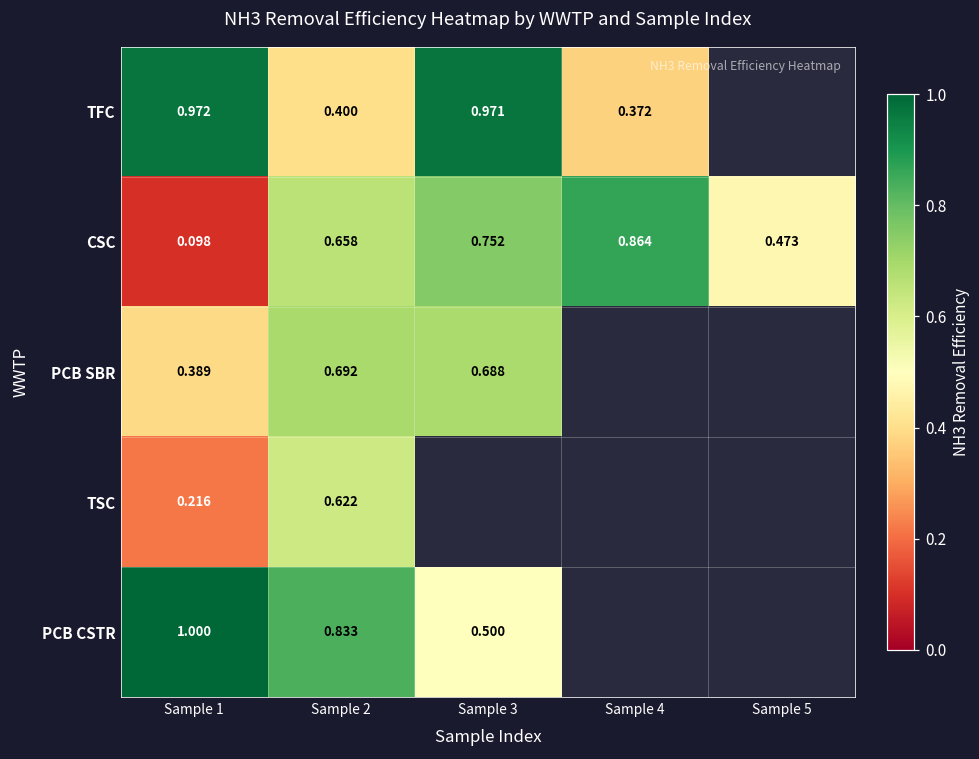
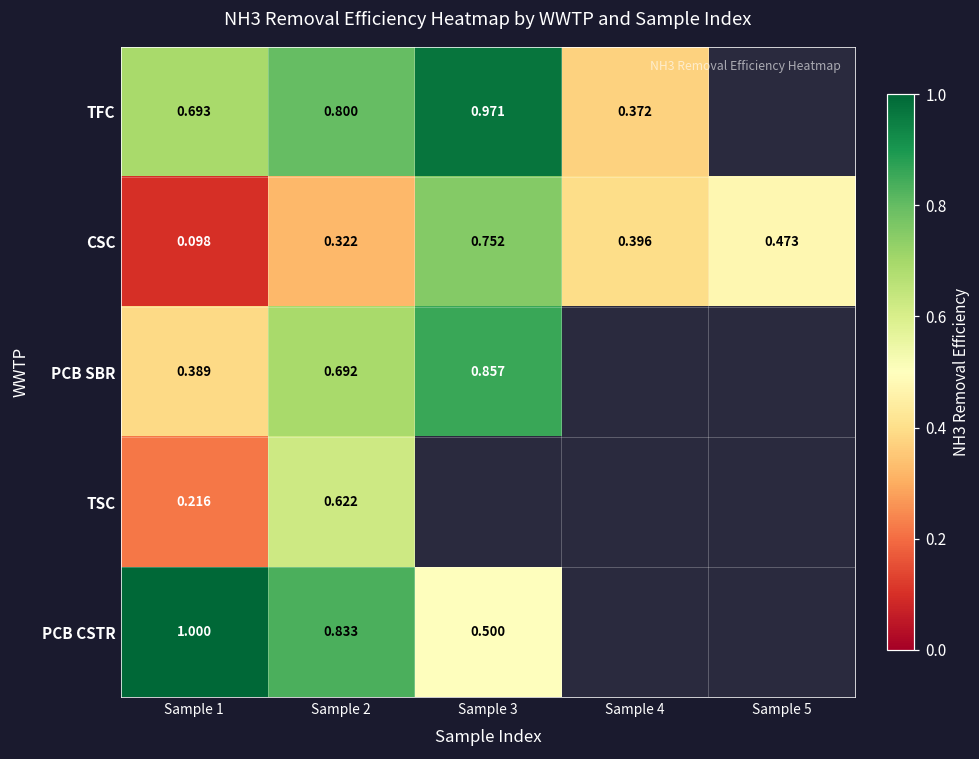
TFC, Sample 1: 0.972 -> 0.693
TFC, Sample 2: 0.400 -> 0.800
CSC, Sample 2: 0.658 -> 0.322
CSC, Sample 4: 0.864 -> 0.396
PCB SBR, Sample 3: 0.688 -> 0.857
